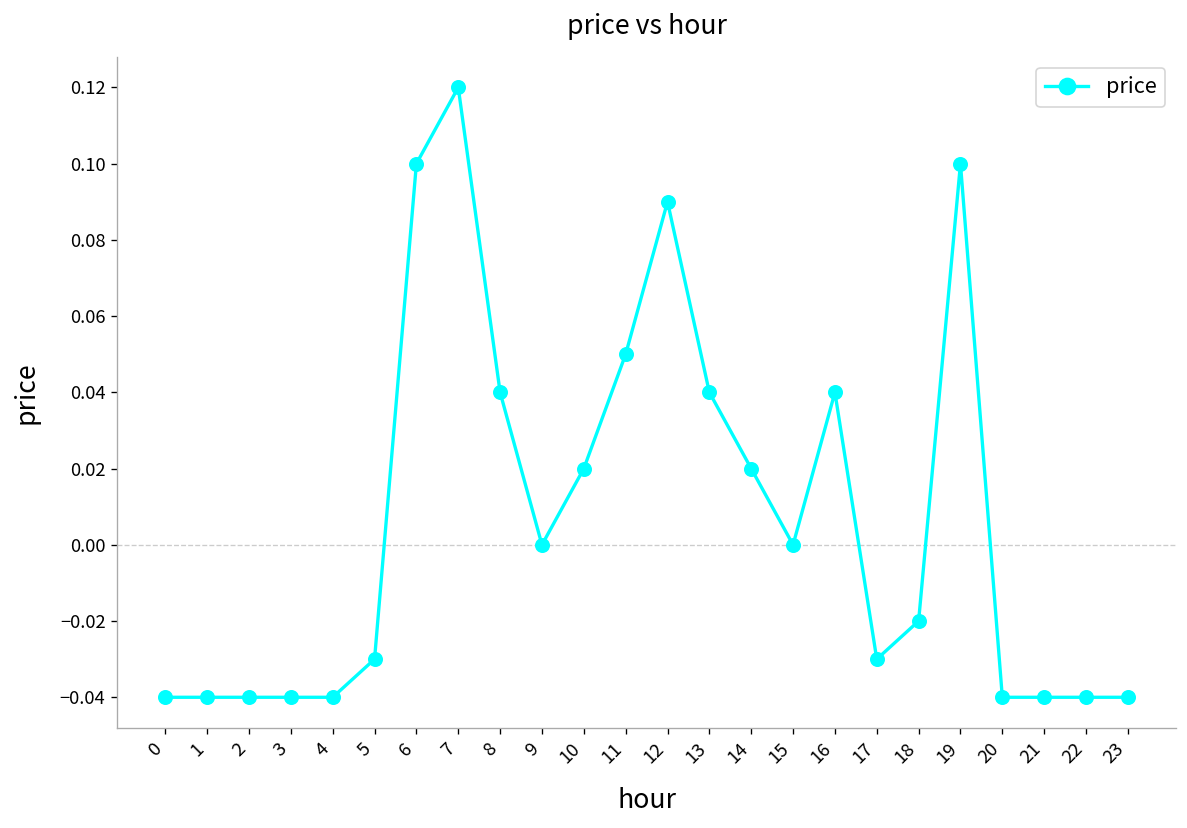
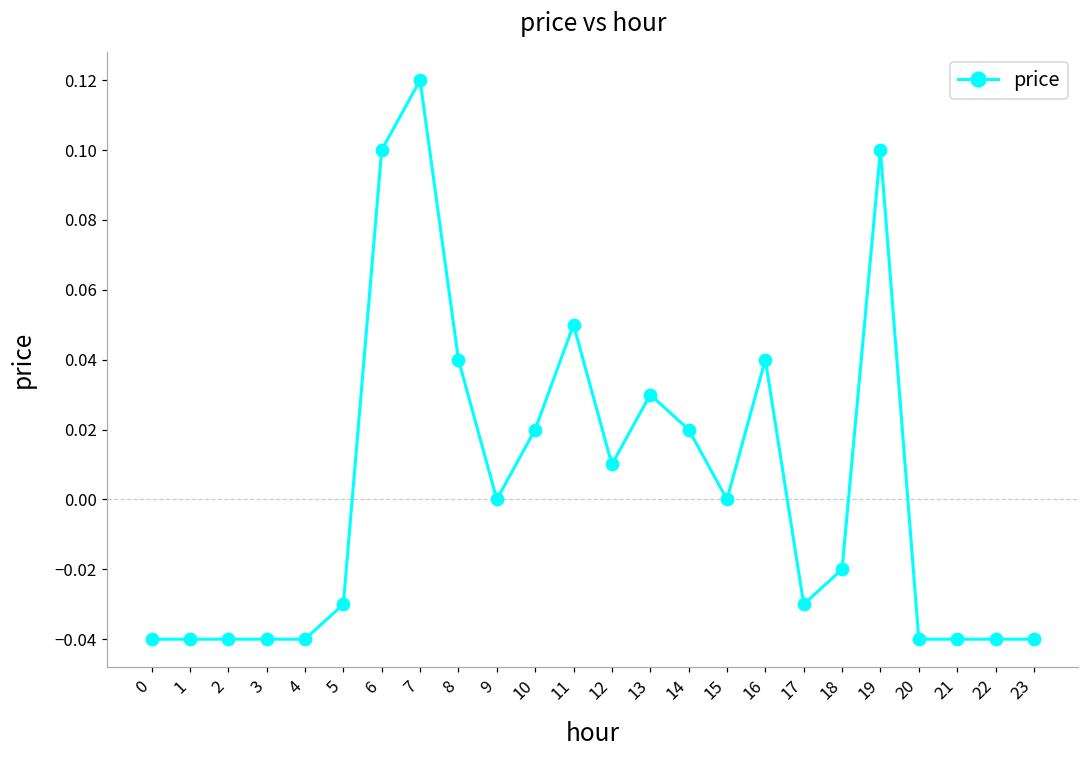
12: 0.09 -> 0.01
13: 0.04 -> 0.03
